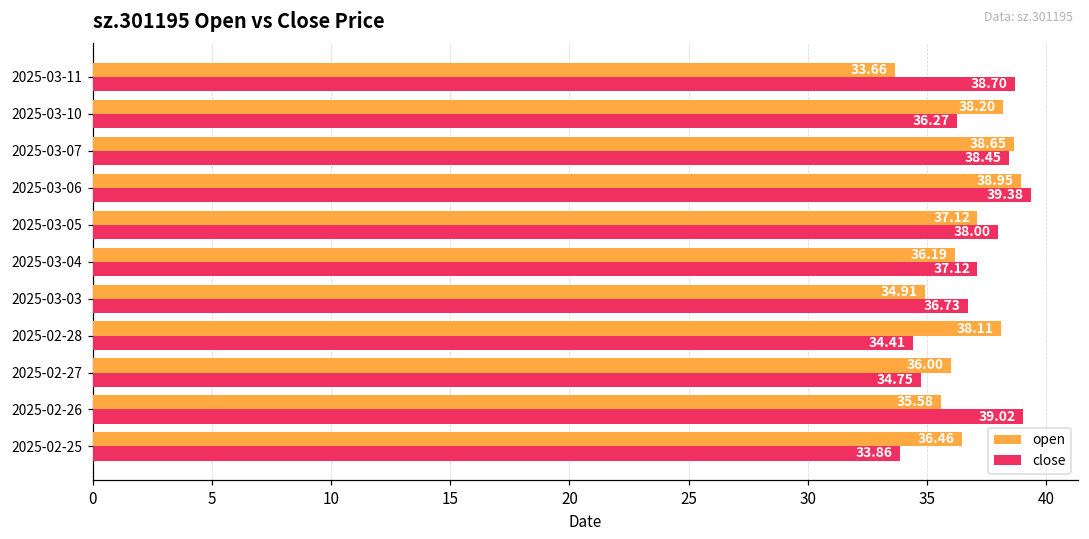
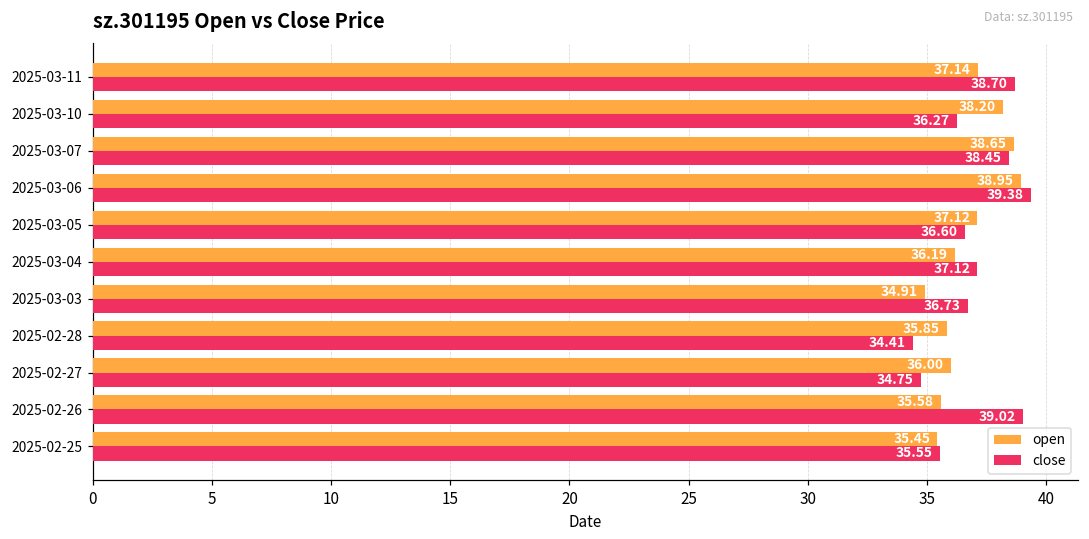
open, 2025-03-11: 33.66 -> 37.14
close, 2025-03-05: 38.00 -> 36.60
open, 2025-02-28: 38.11 -> 35.85
open, 2025-02-25: 36.46 -> 35.45
close, 2025-02-25: 33.86 -> 35.55
